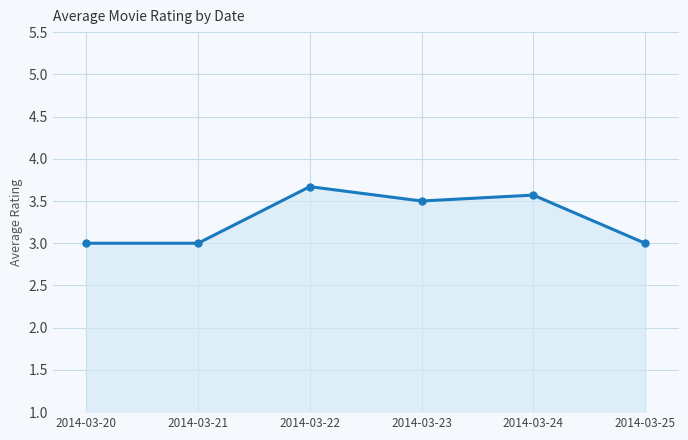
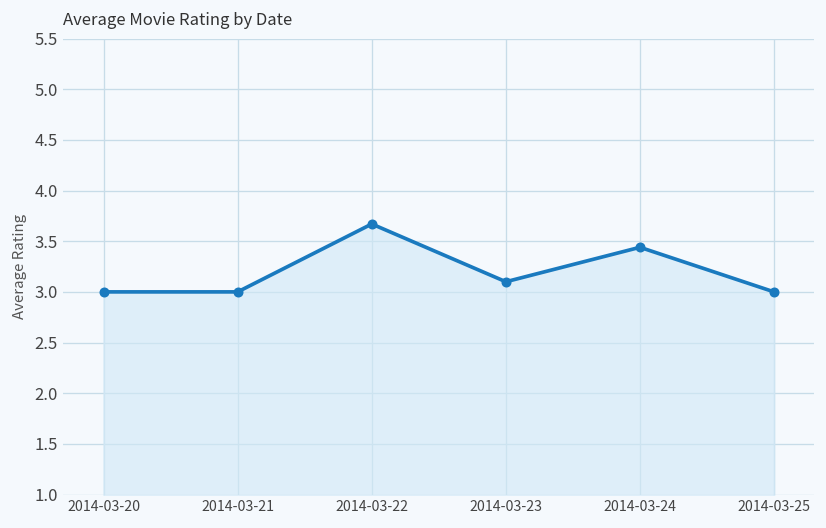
2014-03-23: 3.5 -> 3.1
2014-03-24: 3.6 -> 3.4
